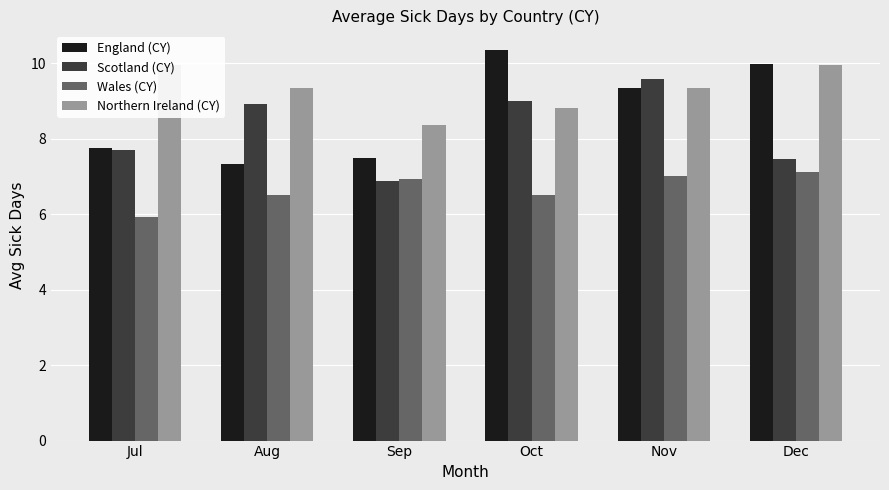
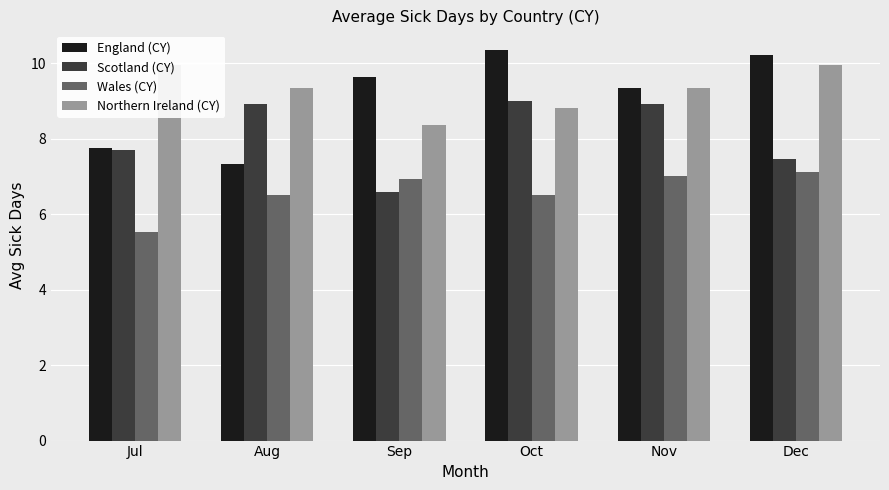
Wales (CY), Jul: 5.9 -> 5.5
England (CY), Sep: 7.5 -> 9.6
Scotland (CY), Sep: 6.9 -> 6.6
Scotland (CY), Nov: 9.6 -> 8.9
England (CY), Dec: 10.0 -> 10.2
